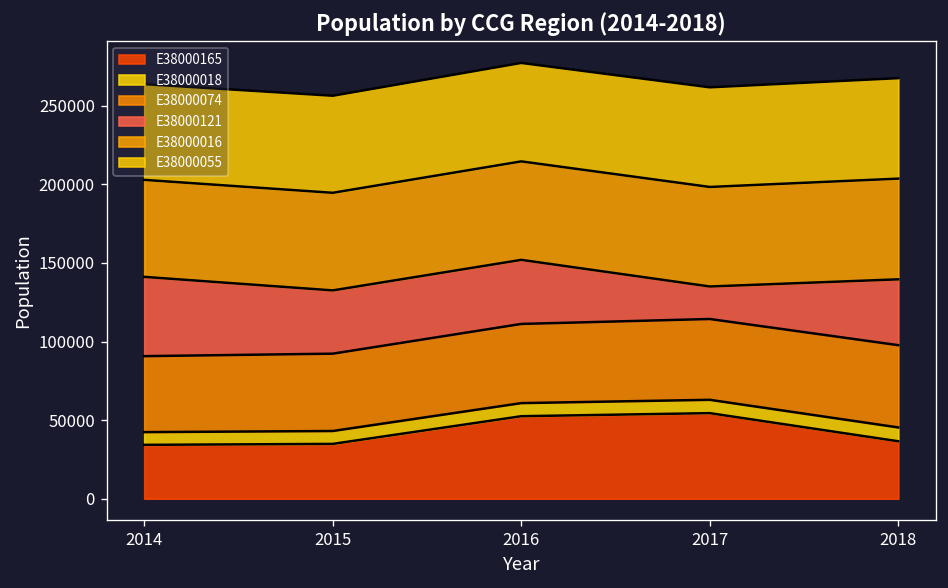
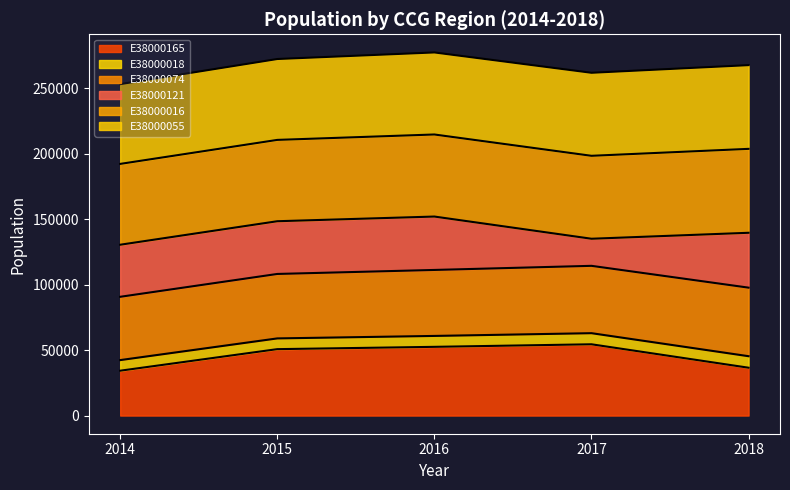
E38000121, 2014: 50000 -> 40000
E38000165, 2015: 35000 -> 51000
